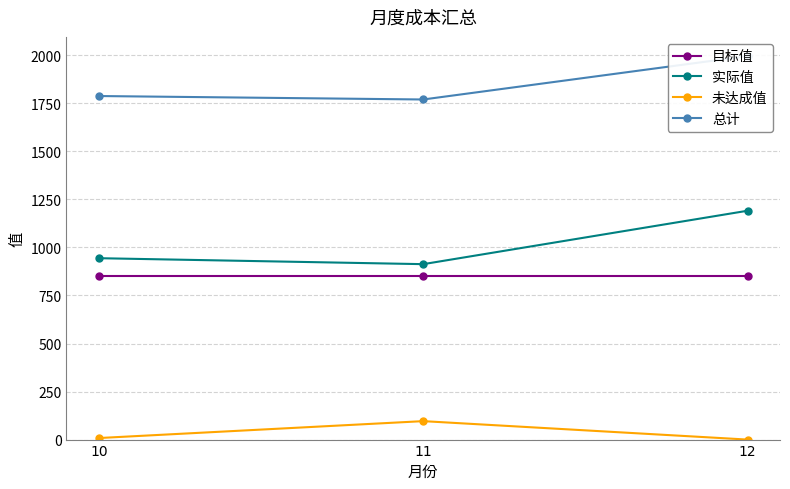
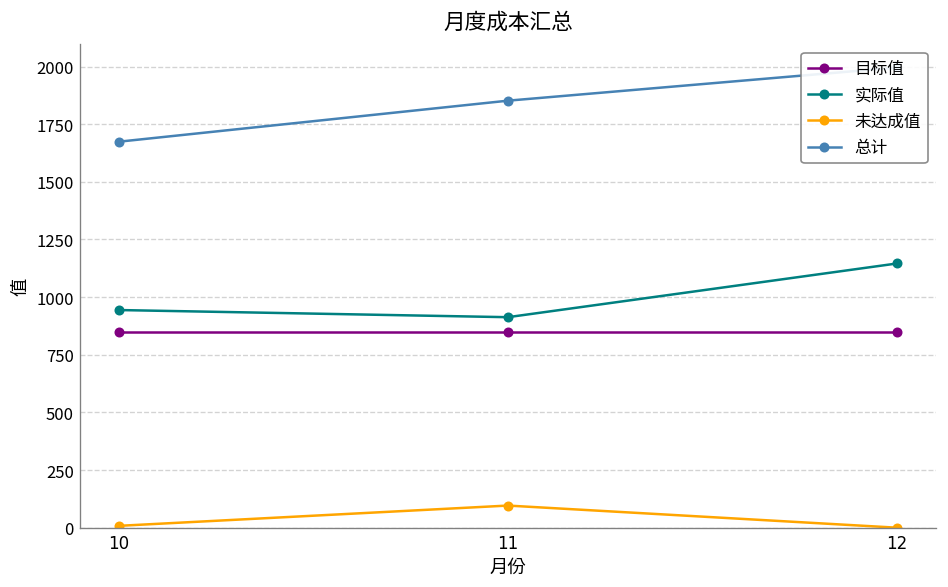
总计, 10: 1790 -> 1670
总计, 11: 1770 -> 1850
实际值, 12: 1190 -> 1150
